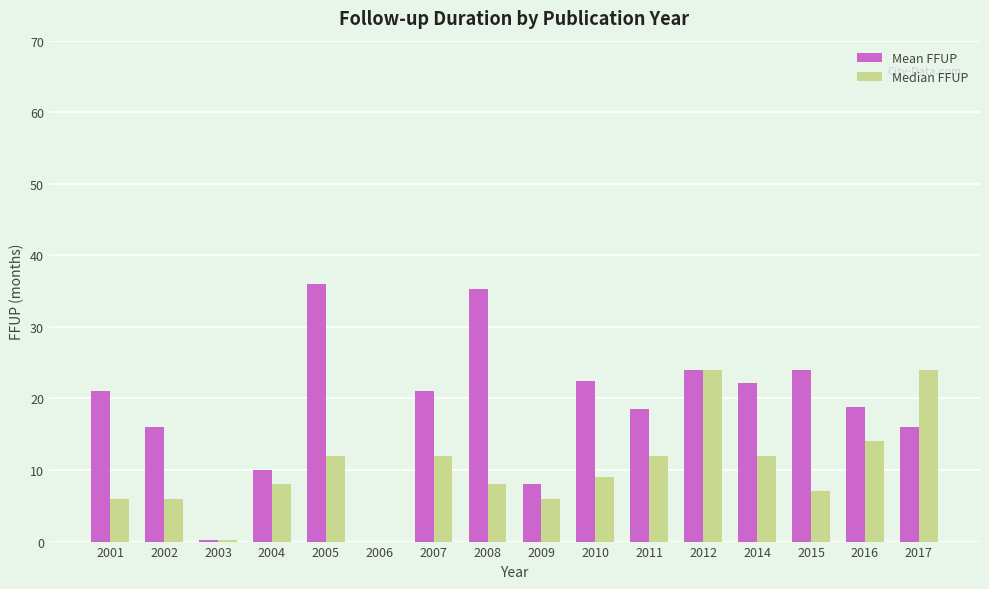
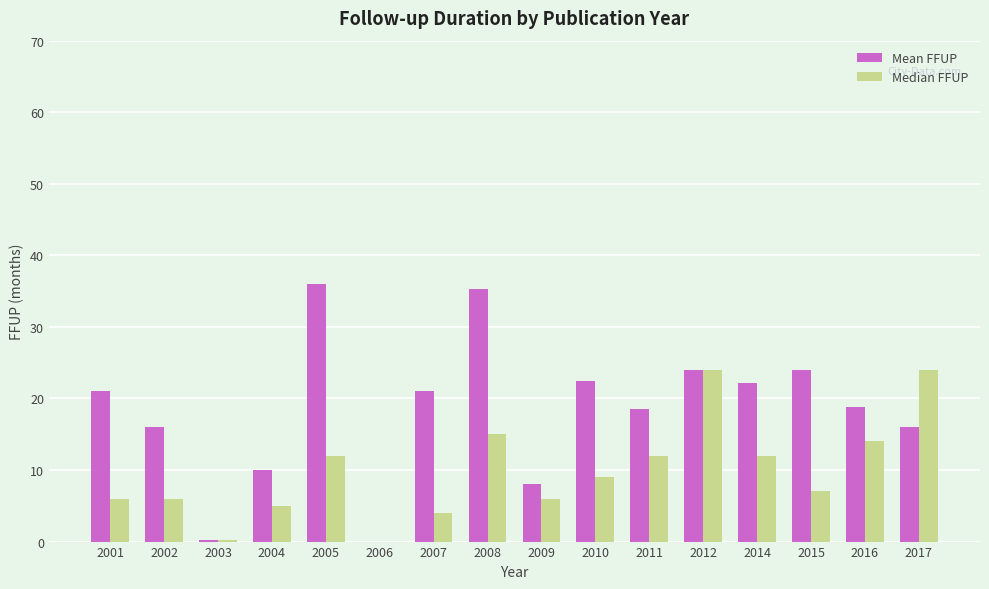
Median FFUP, 2004: 8 -> 5
Median FFUP, 2007: 12 -> 4
Median FFUP, 2008: 8 -> 15
